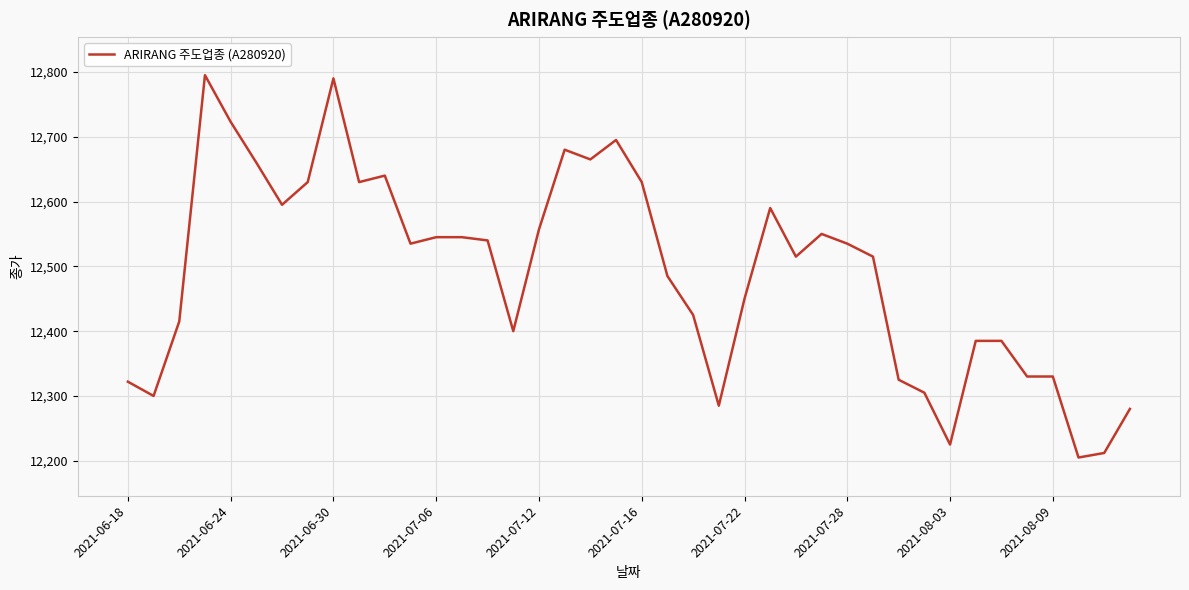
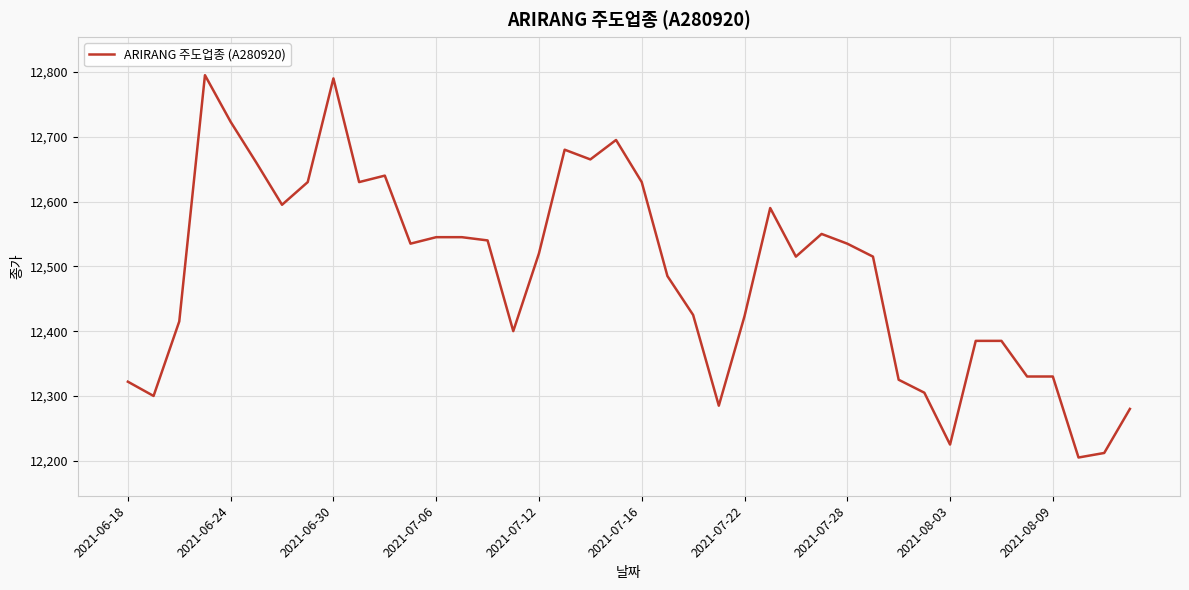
2021-07-12: 12,560 -> 12,520
2021-07-22: 12,450 -> 12,420
